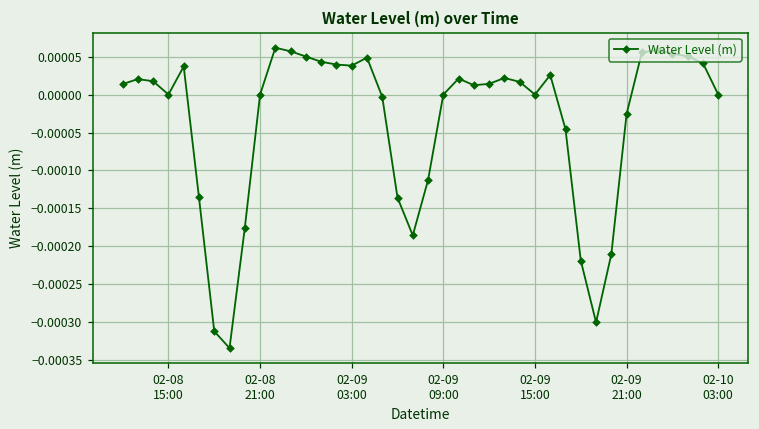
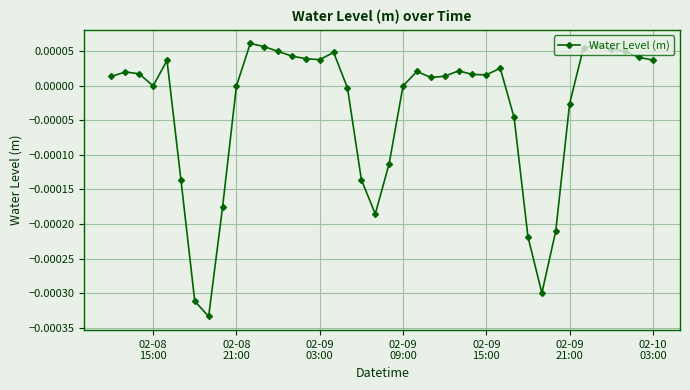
02-09 15:00: 0.00000 -> 0.00002
02-10 03:00: 0.00000 -> 0.00004
